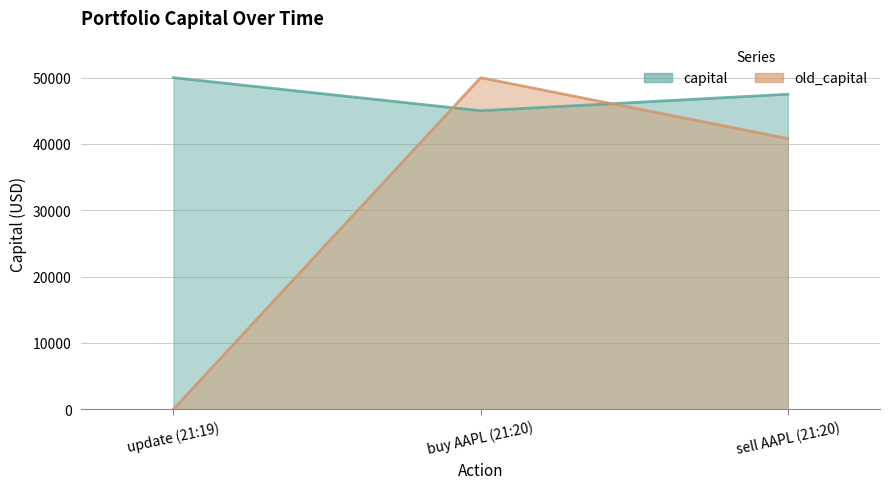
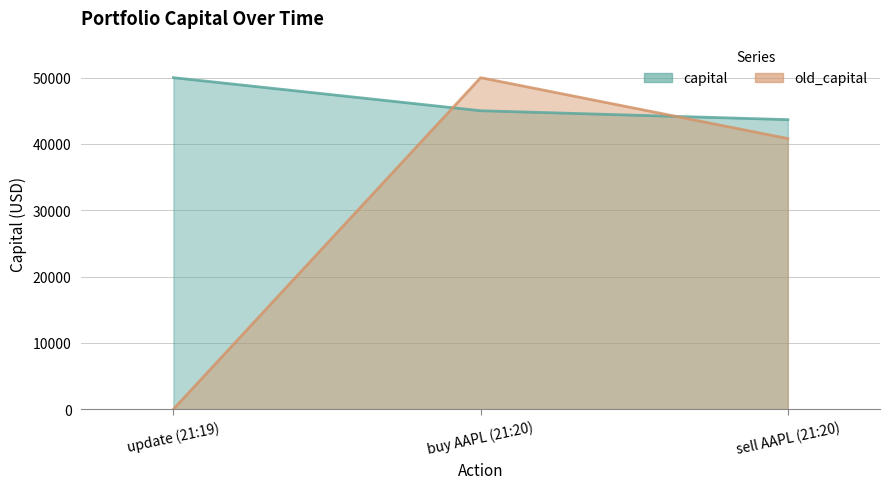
capital, sell AAPL (21:20): 48000 -> 44000
